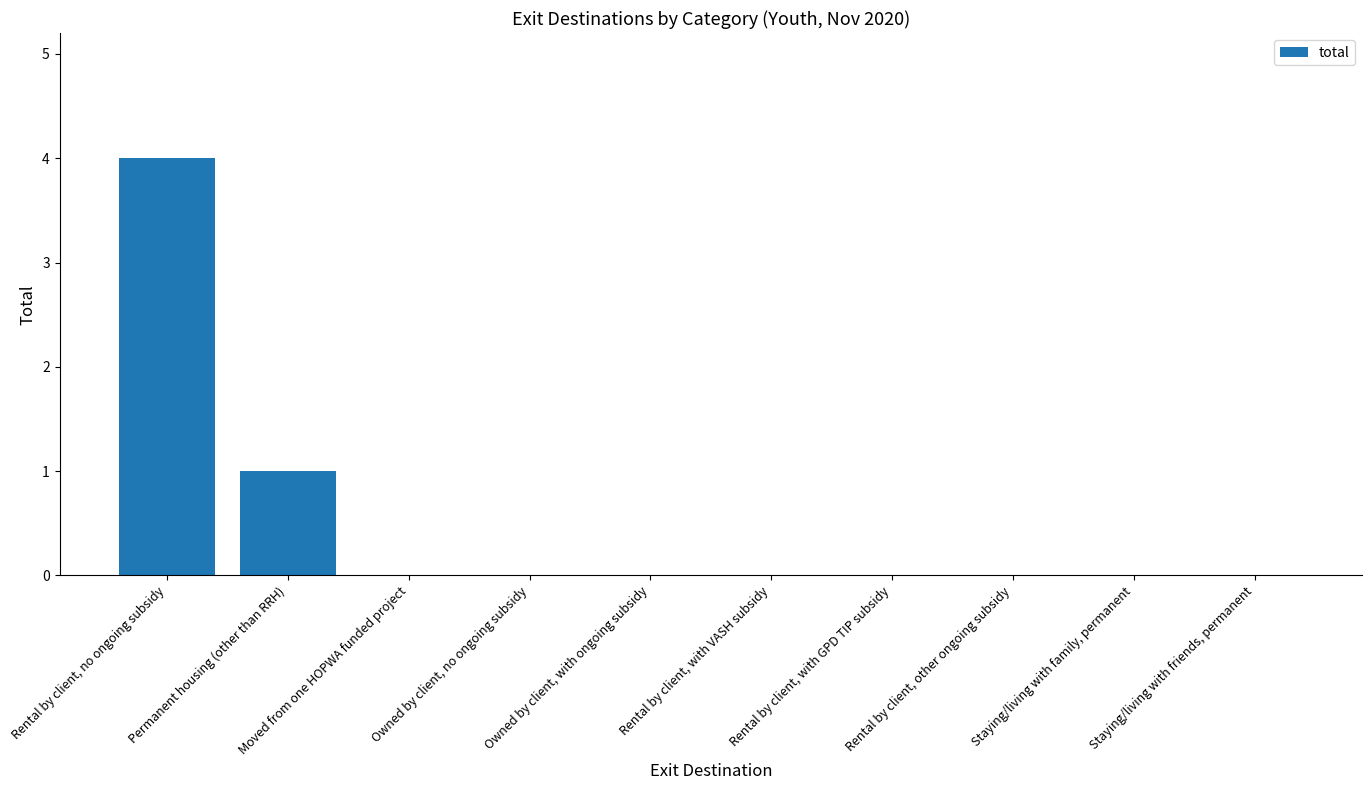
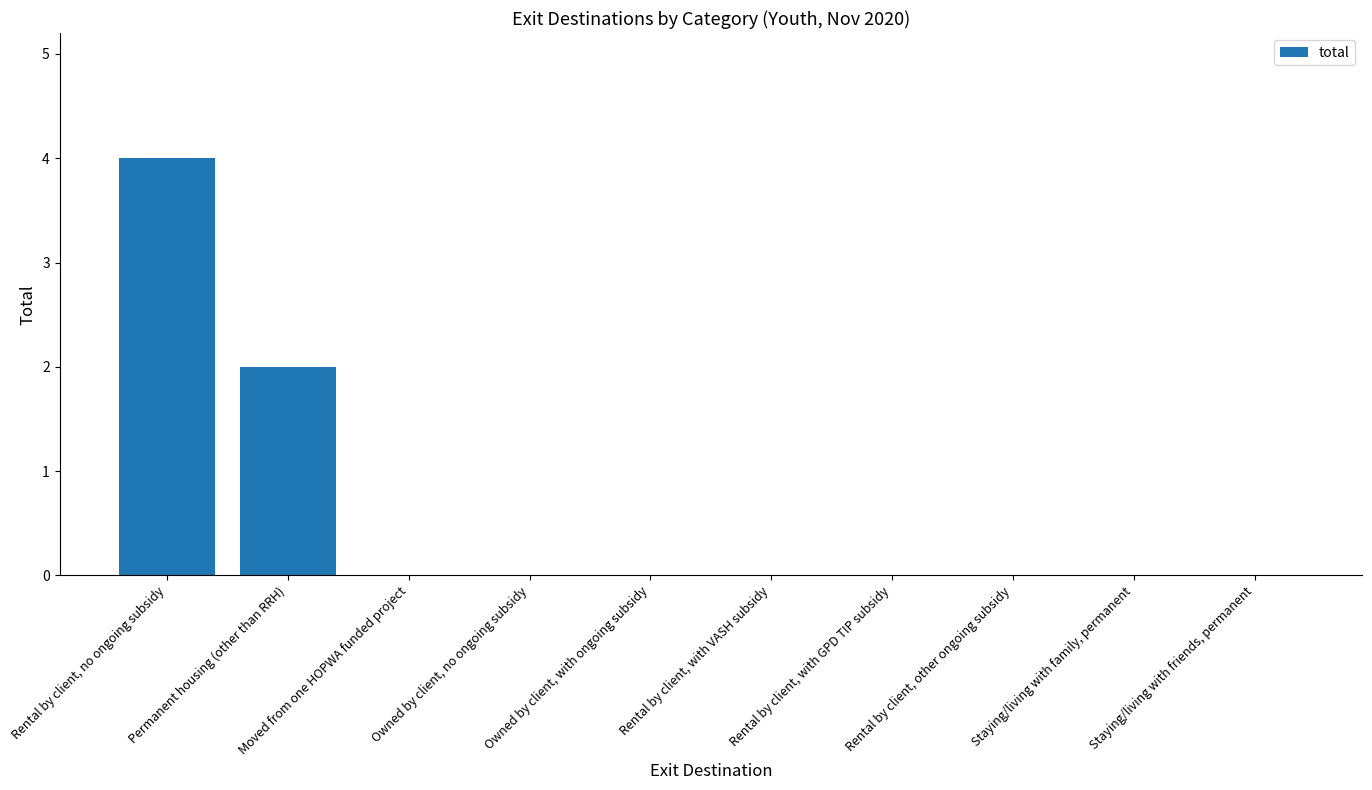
Permanent housing (other than RRH): 1 -> 2
